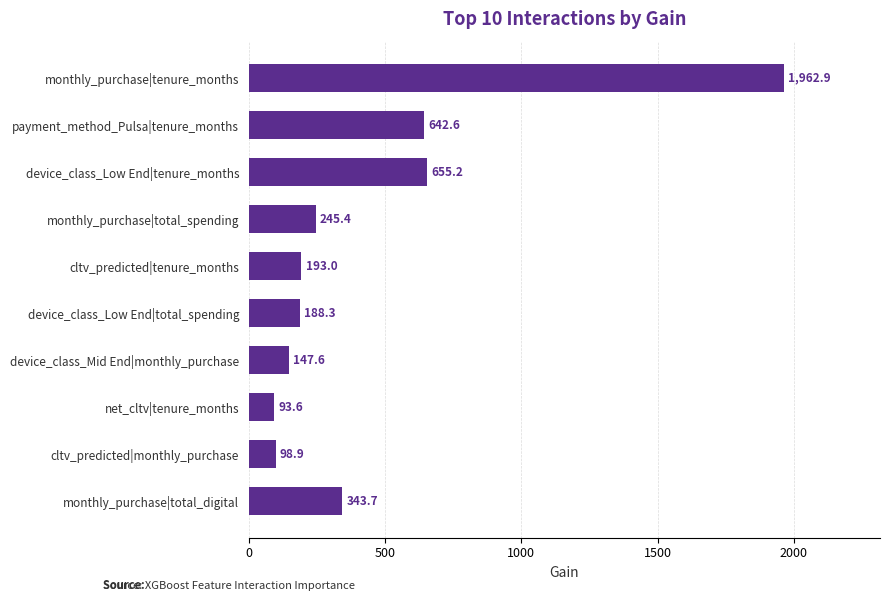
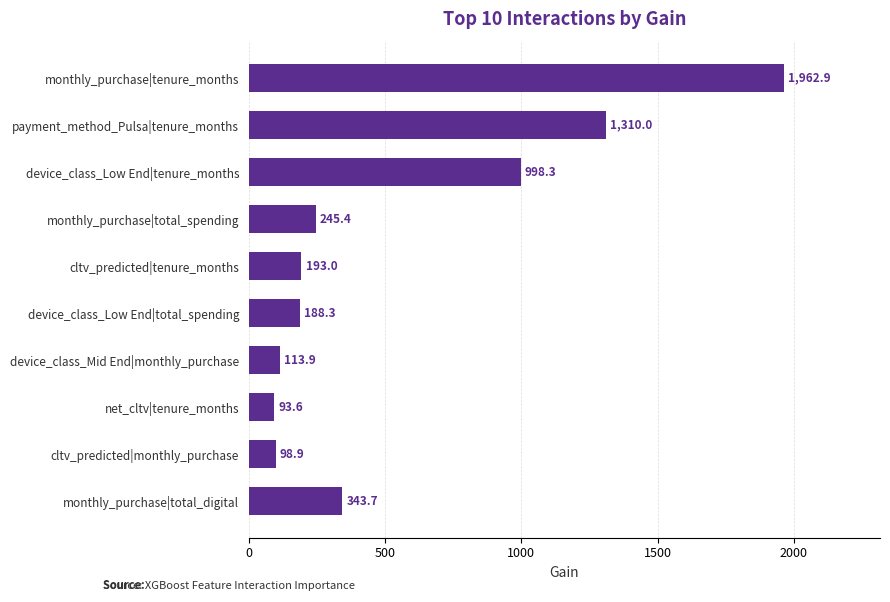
payment_method_Pulsa|tenure_months: 642.6 -> 1,310.0
device_class_Low End|tenure_months: 655.2 -> 998.3
device_class_Mid End|monthly_purchase: 147.6 -> 113.9
